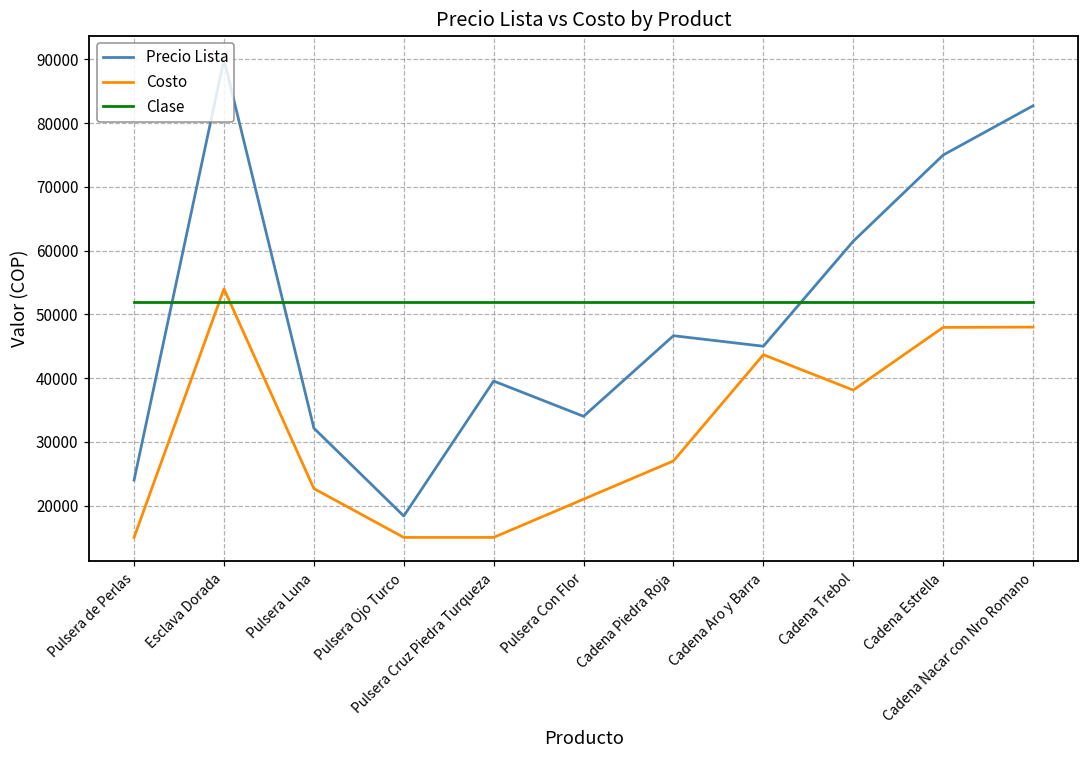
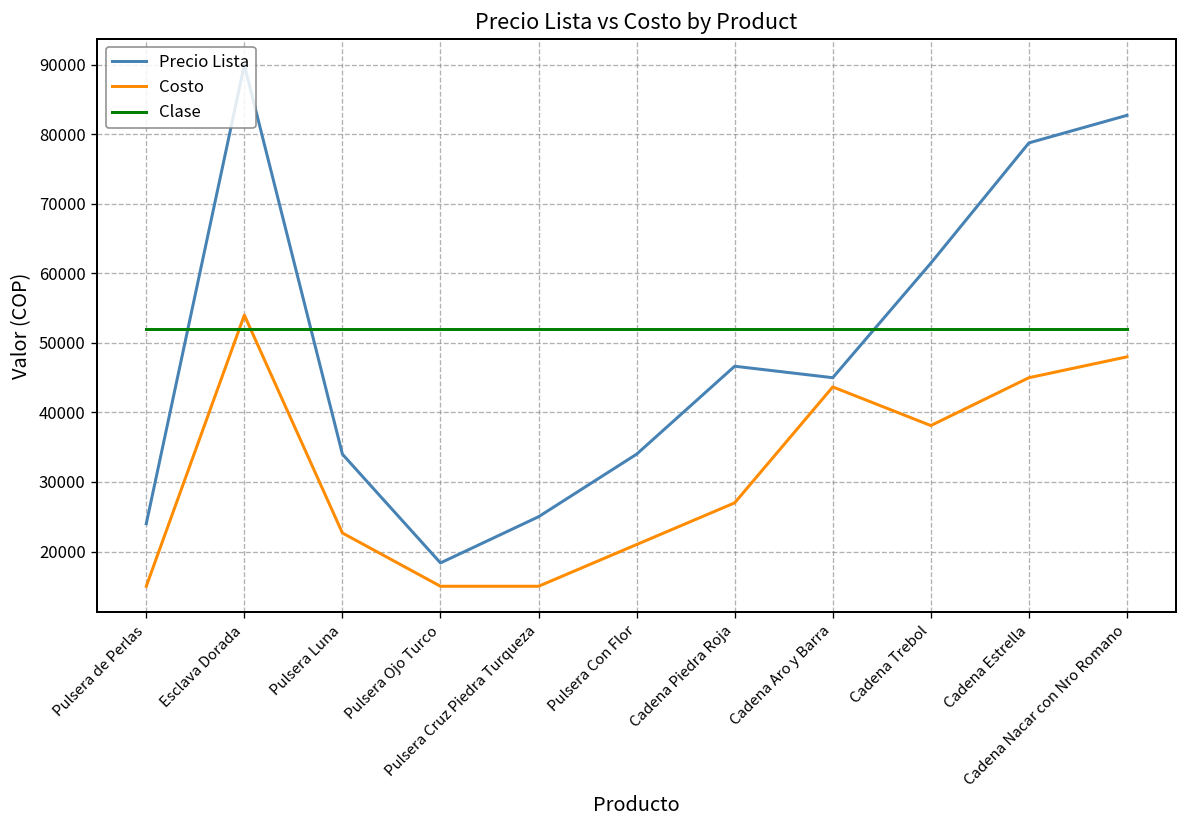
Precio Lista, Pulsera Luna: 32000 -> 34000
Precio Lista, Pulsera Cruz Piedra Turqueza: 40000 -> 25000
Precio Lista, Cadena Estrella: 75000 -> 79000
Costo, Cadena Estrella: 48000 -> 45000
